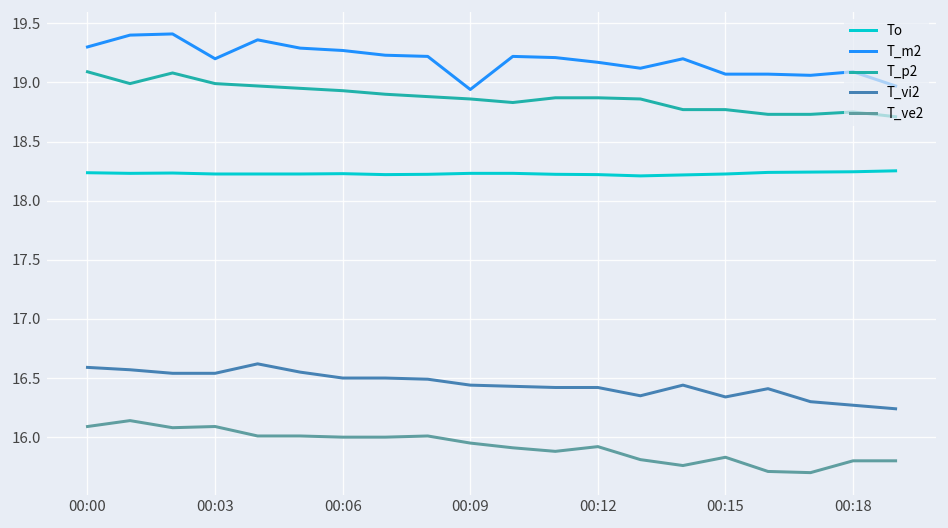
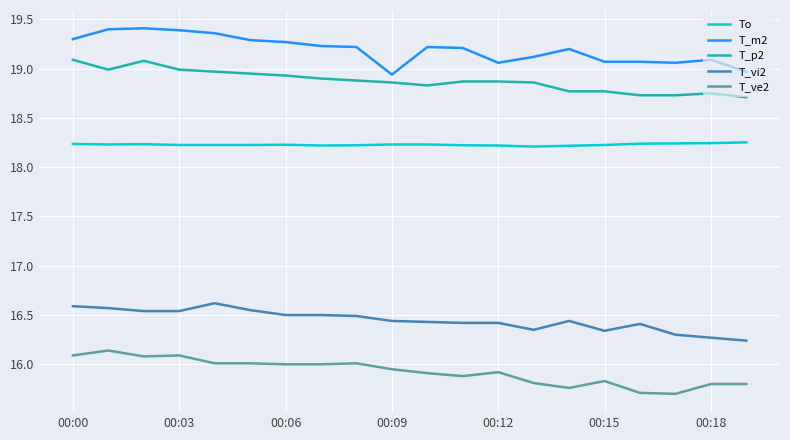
T_m2, 00:03: 19.2 -> 19.4
T_m2, 00:12: 19.2 -> 19.1
